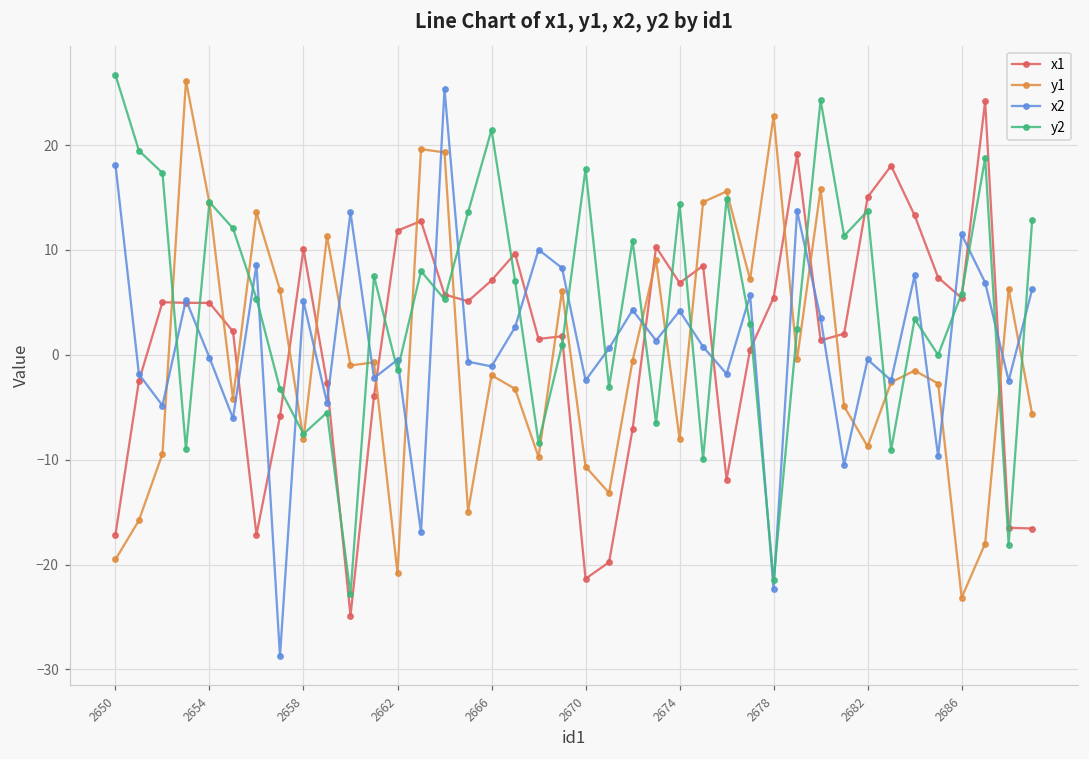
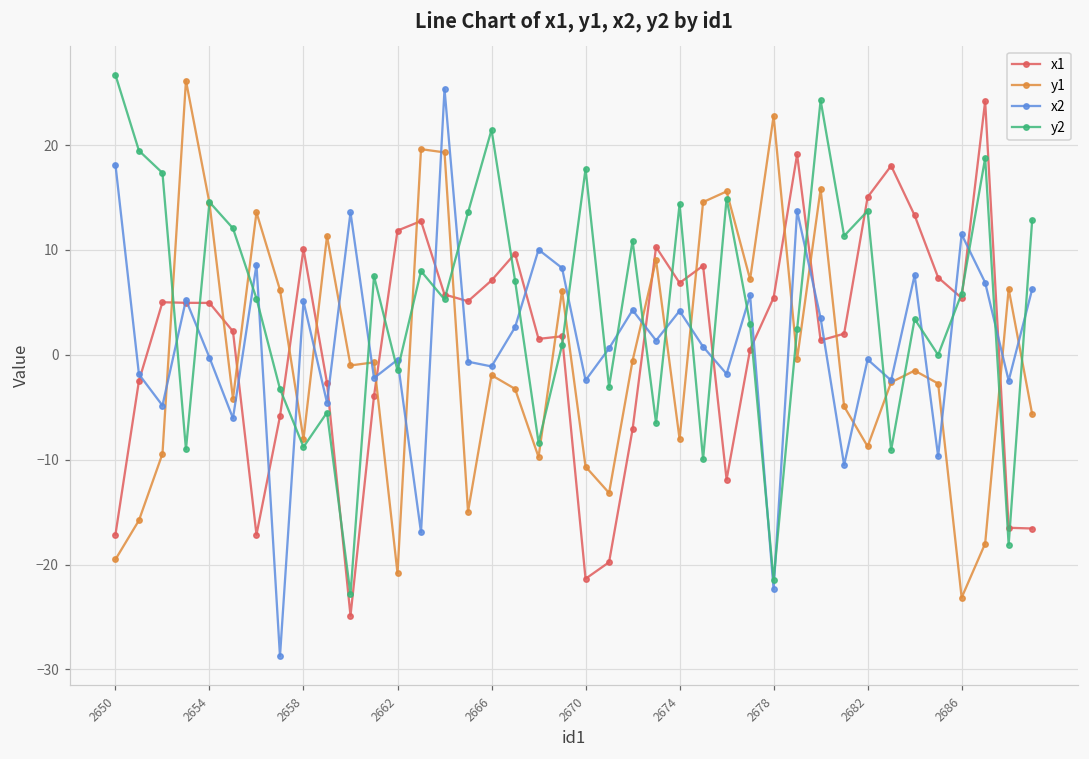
y2, 2658: -8 -> -9
